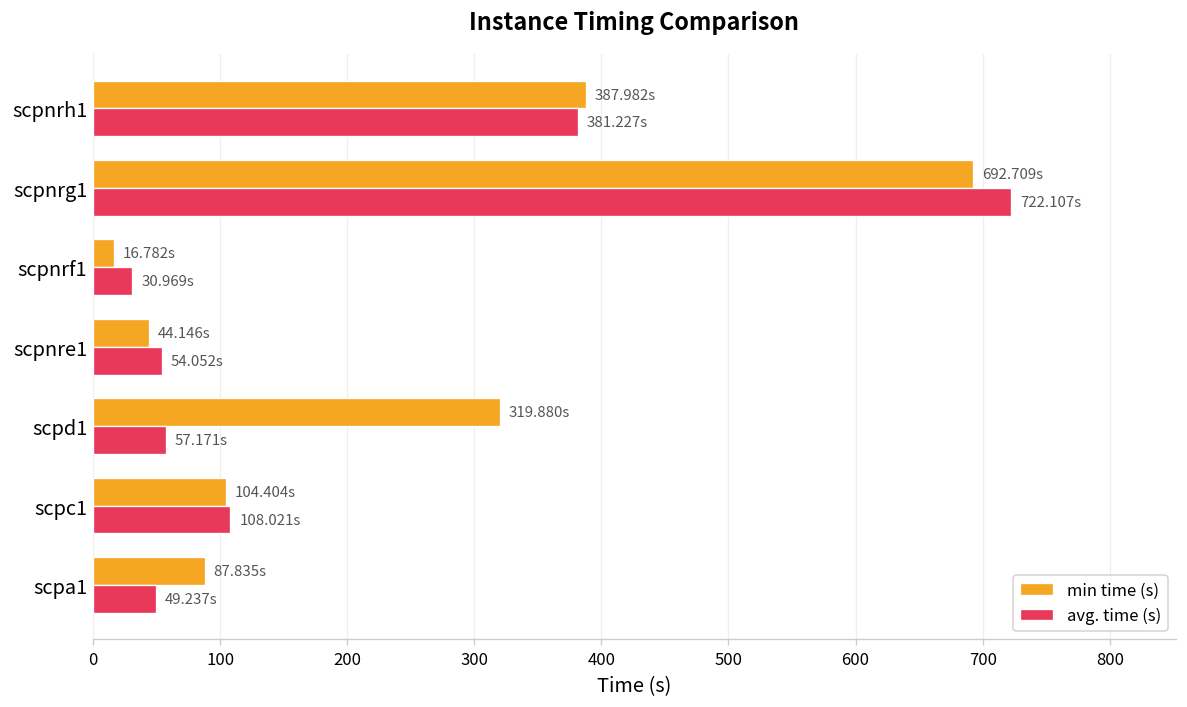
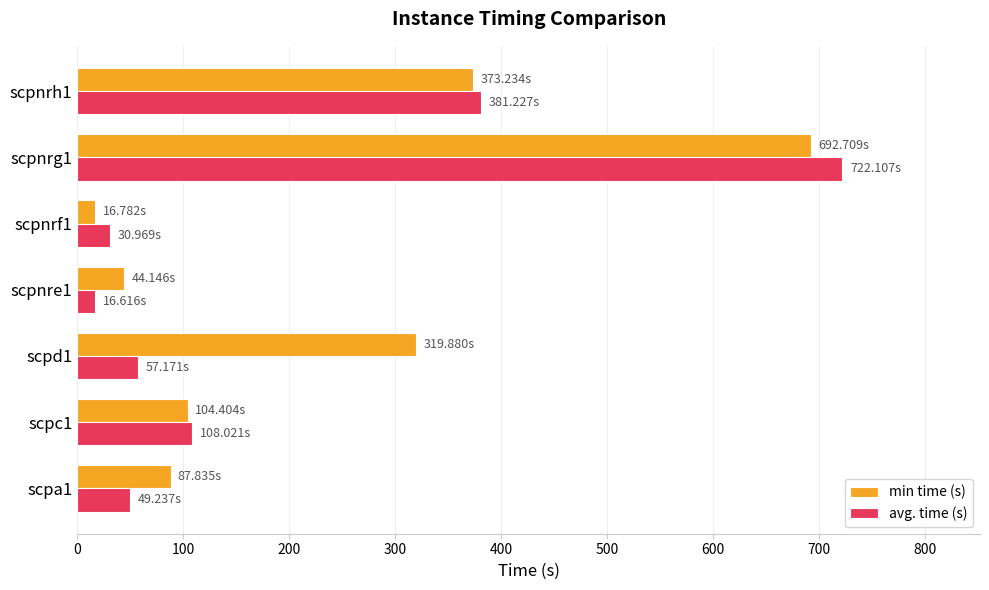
min time (s), scpnrh1: 387.982s -> 373.234s
avg. time (s), scpnre1: 54.052s -> 16.616s
